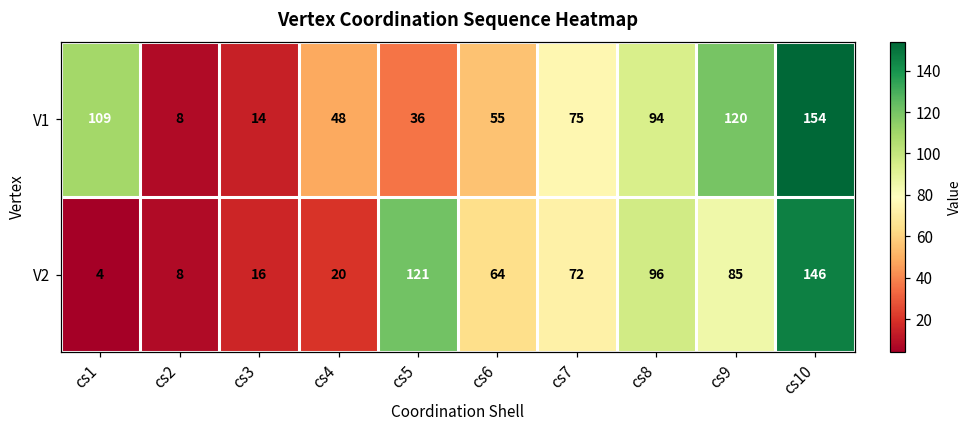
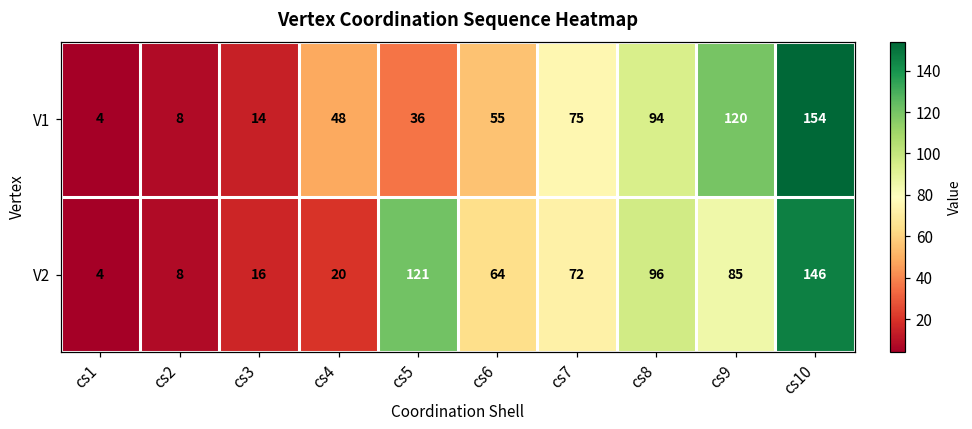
V1, cs1: 109 -> 4
